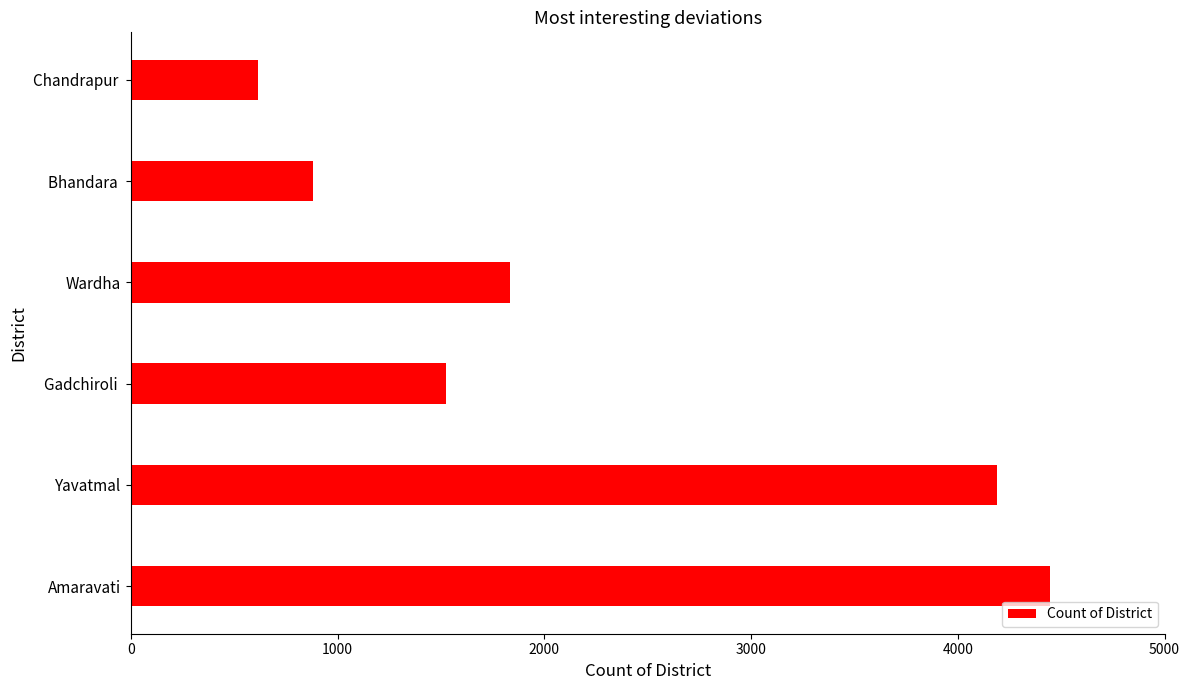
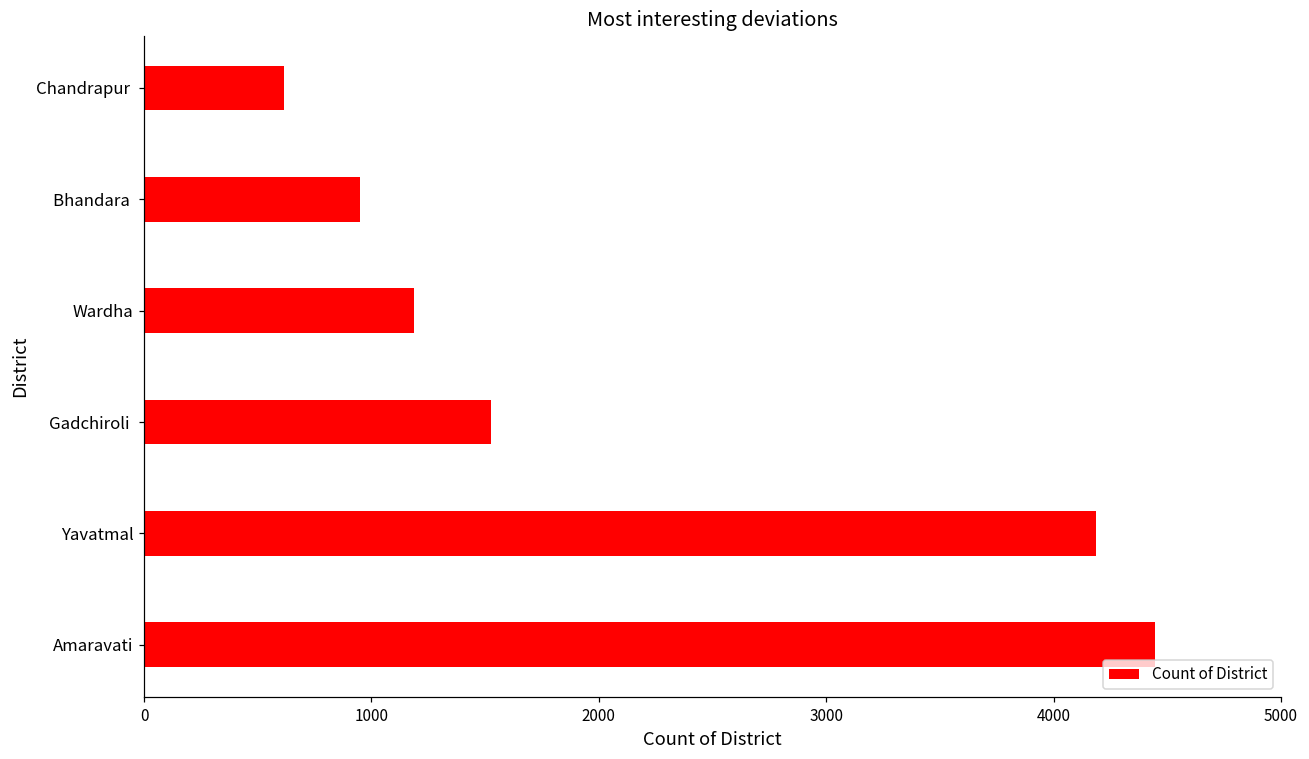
Bhandara: 880 -> 950
Wardha: 1830 -> 1190
